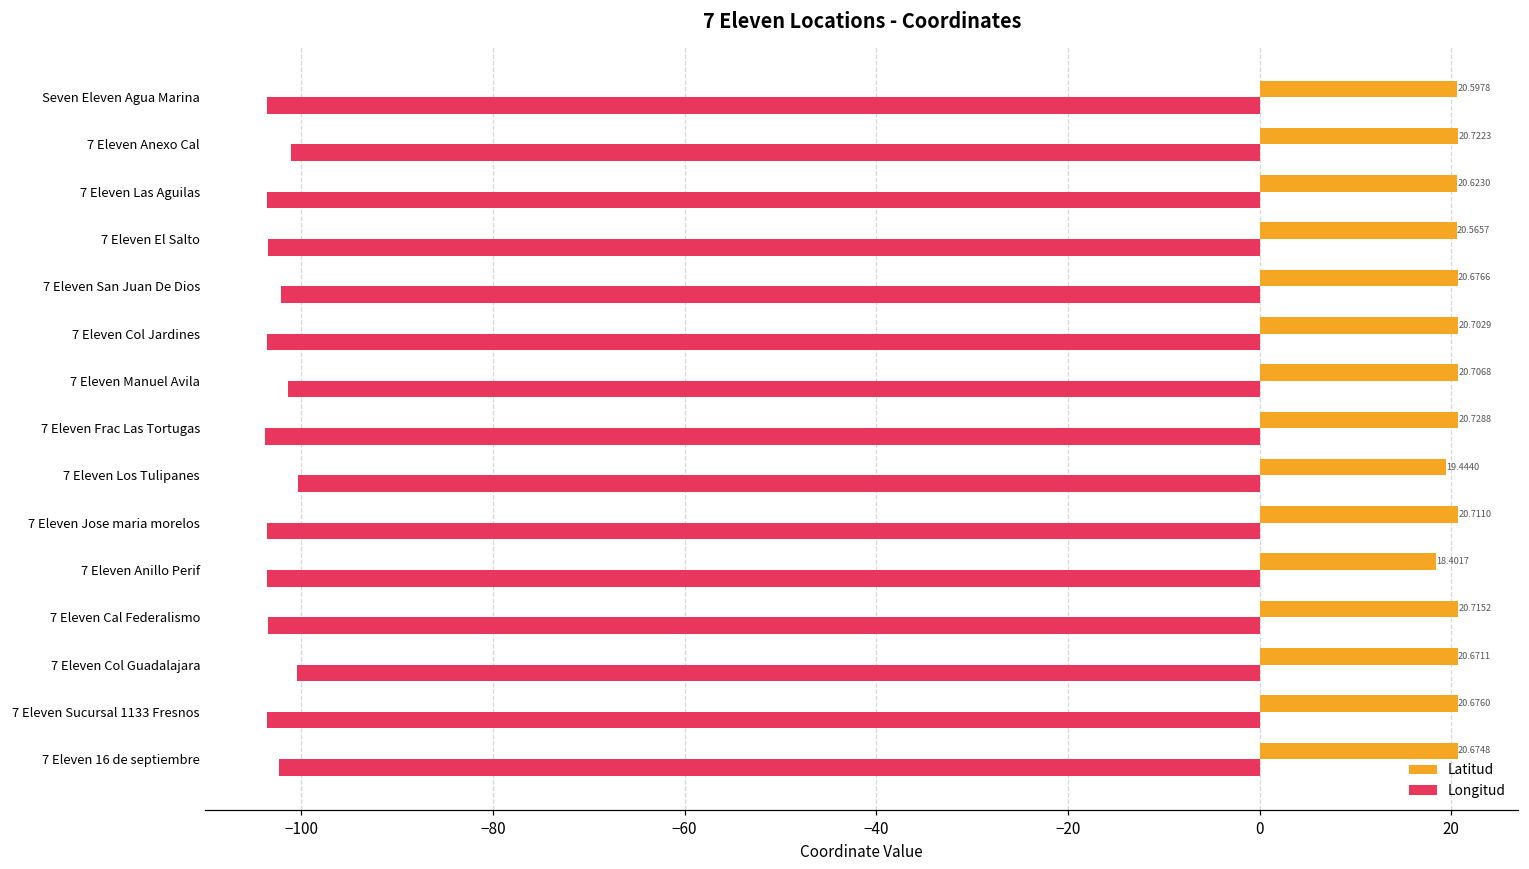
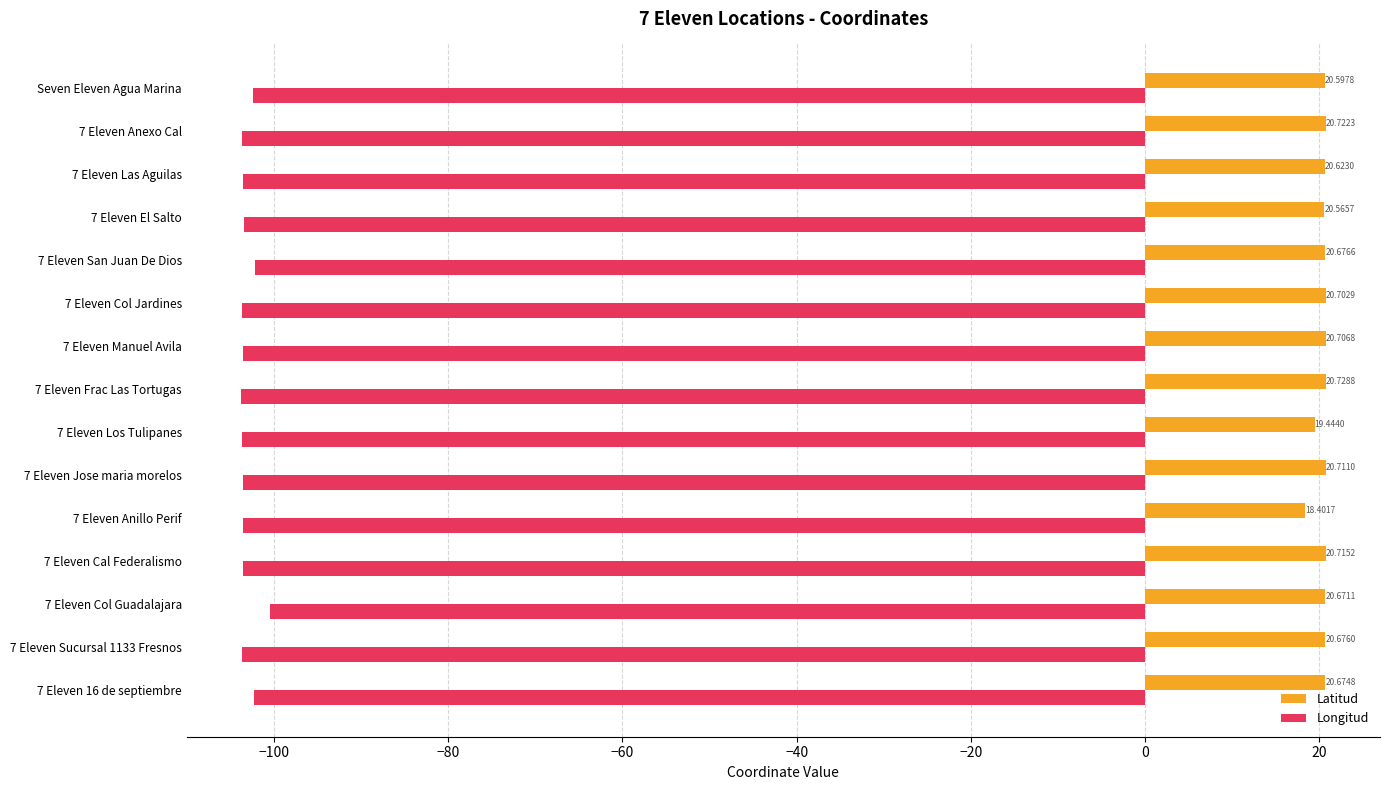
Longitud, Seven Eleven Agua Marina: -104 -> -102
Longitud, 7 Eleven Anexo Cal: -101 -> -104
Longitud, 7 Eleven Manuel Avila: -101 -> -104
Longitud, 7 Eleven Los Tulipanes: -100 -> -104
